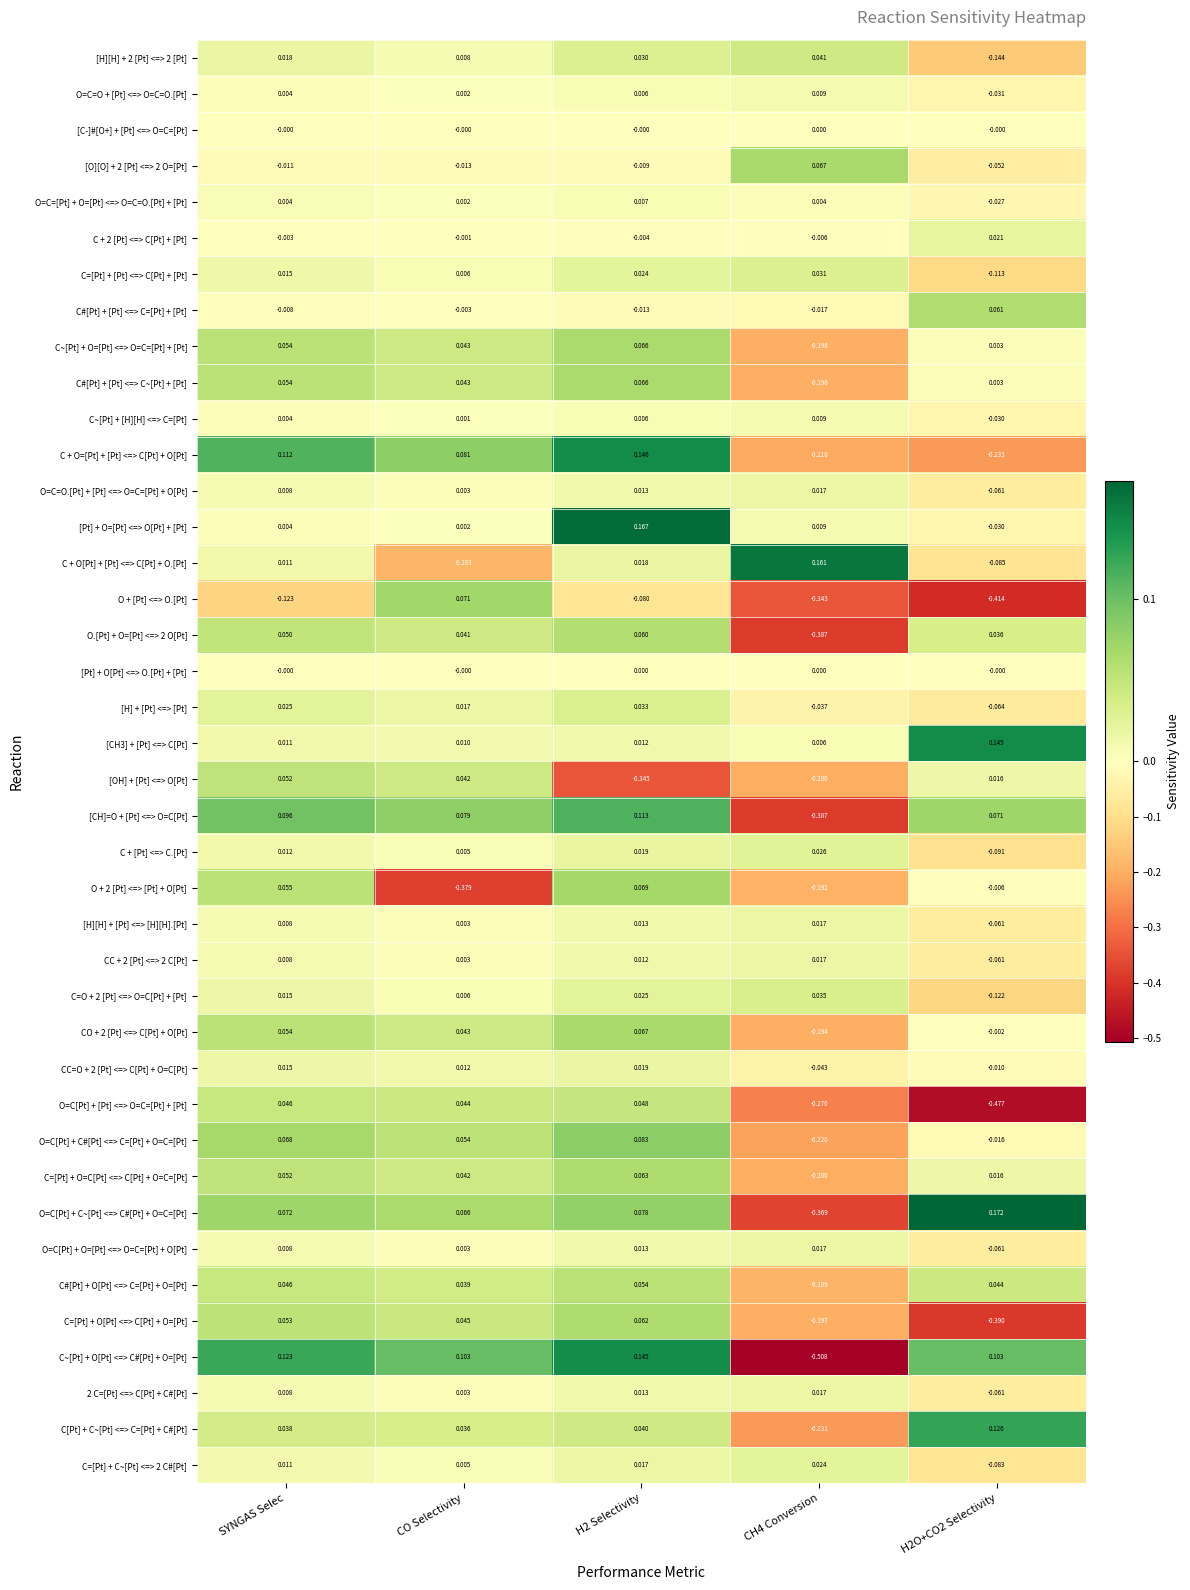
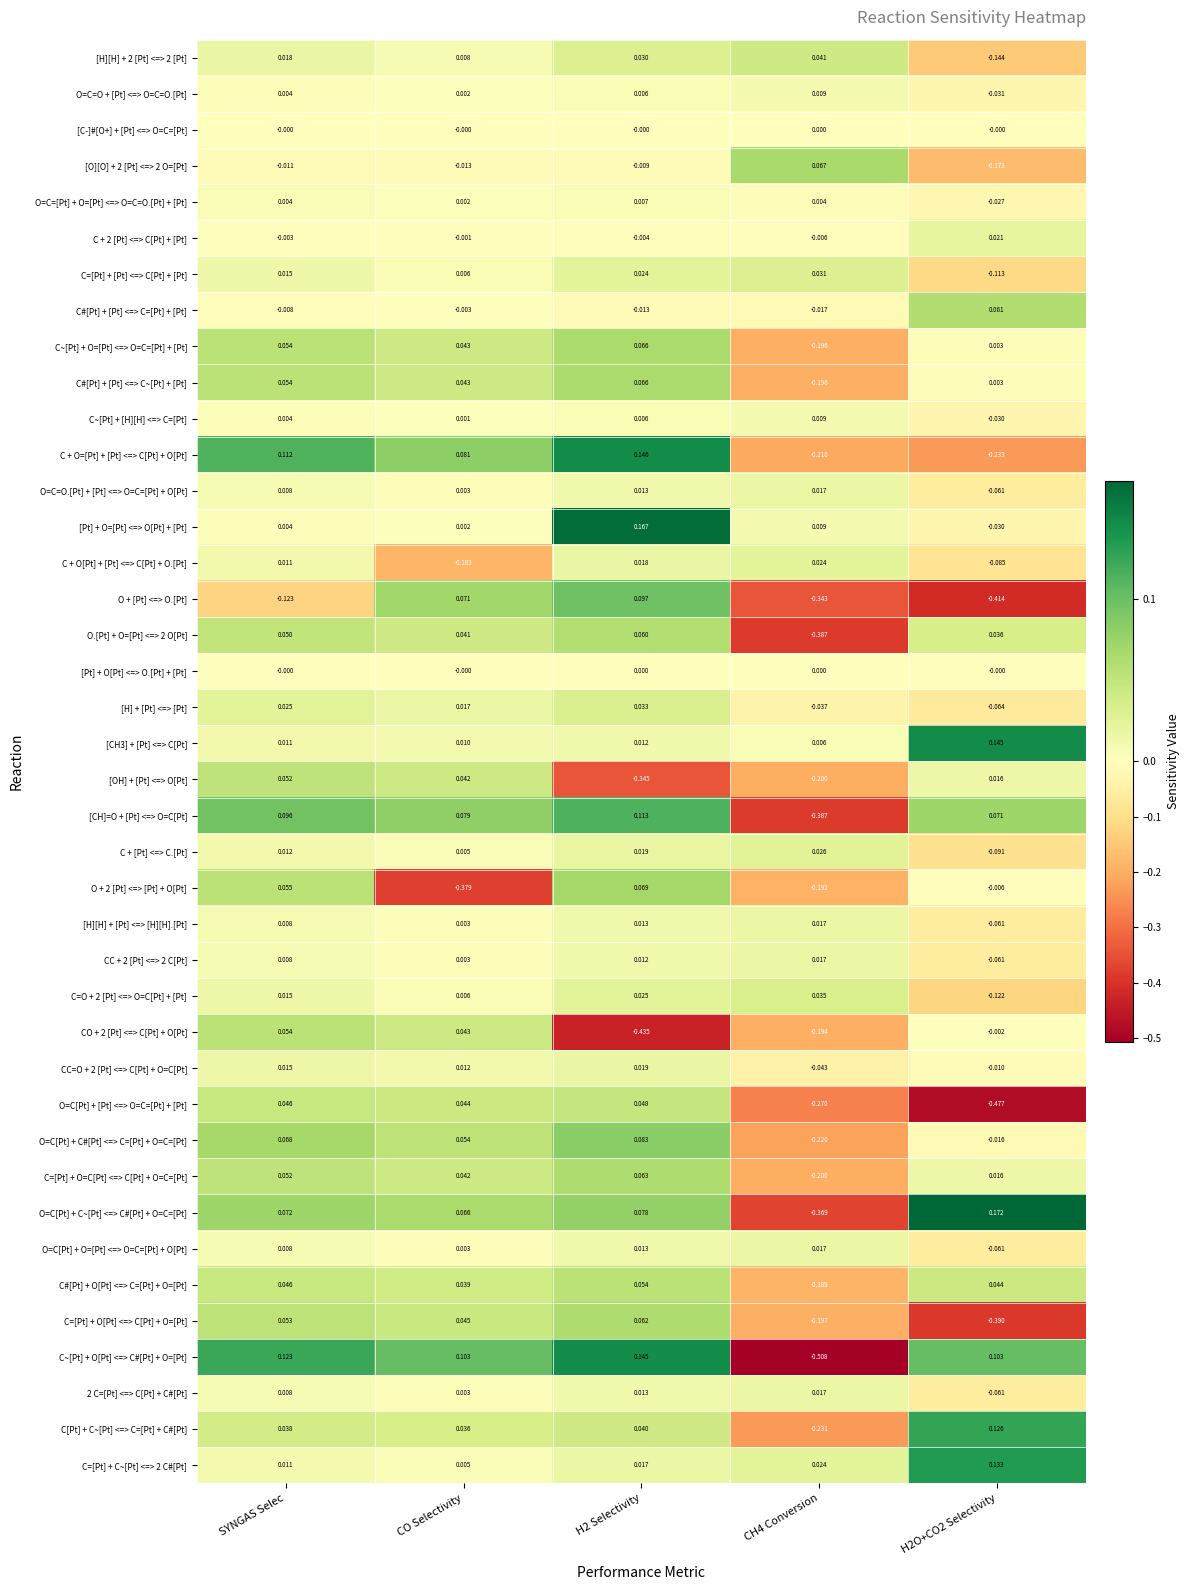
[O][O] + 2 [Pt] <=> 2 O=[Pt], H2O+CO2 Selectivity: -0.052 -> -0.173
C + O[Pt] + [Pt] <=> C[Pt] + O.[Pt], CH4 Conversion: 0.161 -> 0.024
O + [Pt] <=> O.[Pt], H2 Selectivity: -0.080 -> 0.097
CO + 2 [Pt] <=> C[Pt] + O[Pt], H2 Selectivity: 0.067 -> -0.435
C=[Pt] + C~[Pt] <=> 2 C#[Pt], H2O+CO2 Selectivity: -0.083 -> 0.133
